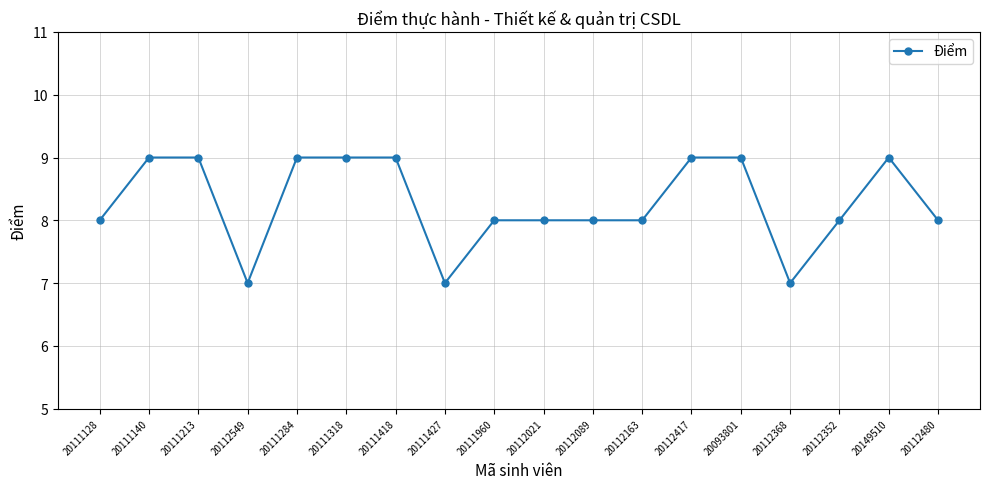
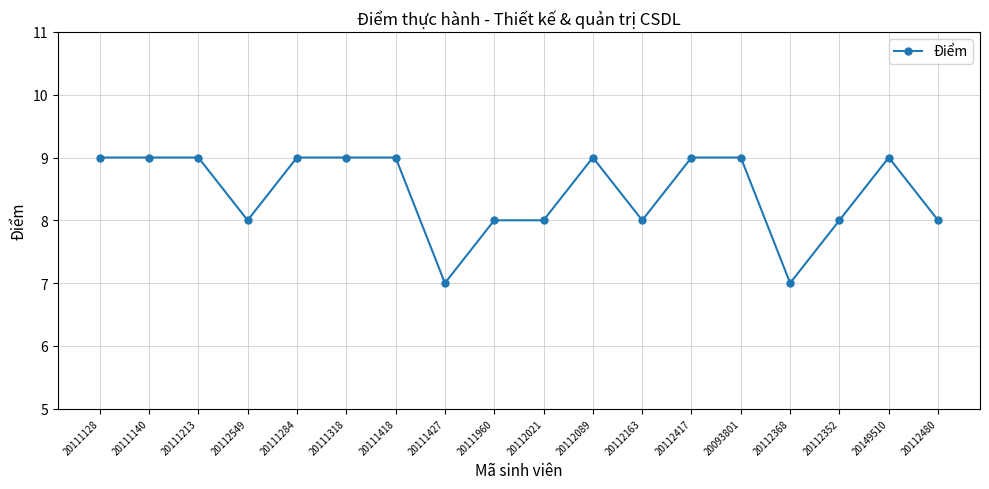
20111128: 8 -> 9
20112549: 7 -> 8
20112089: 8 -> 9
